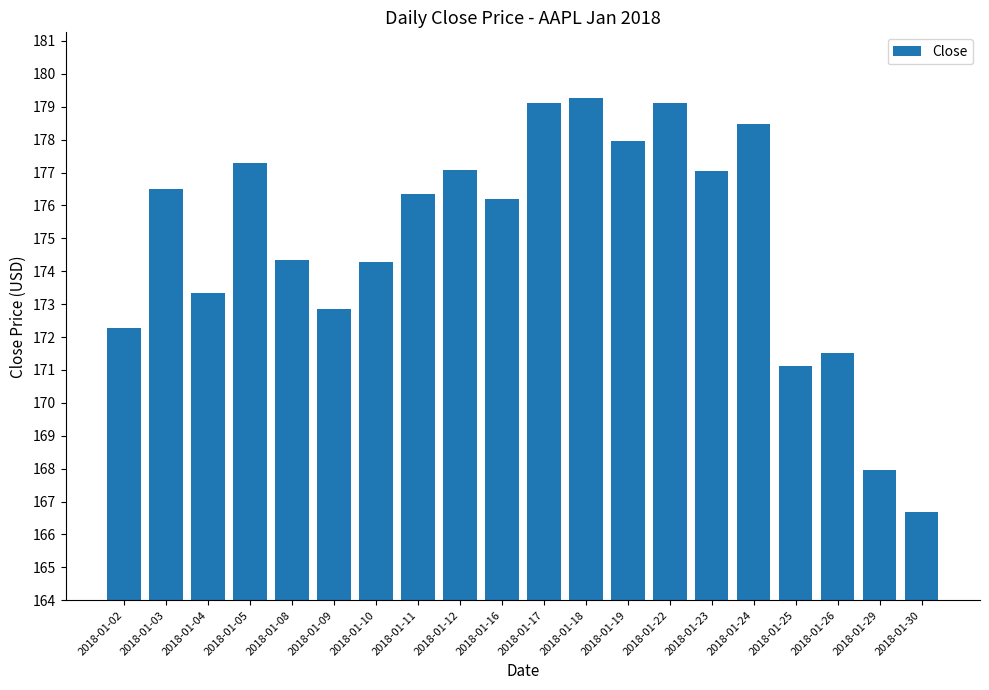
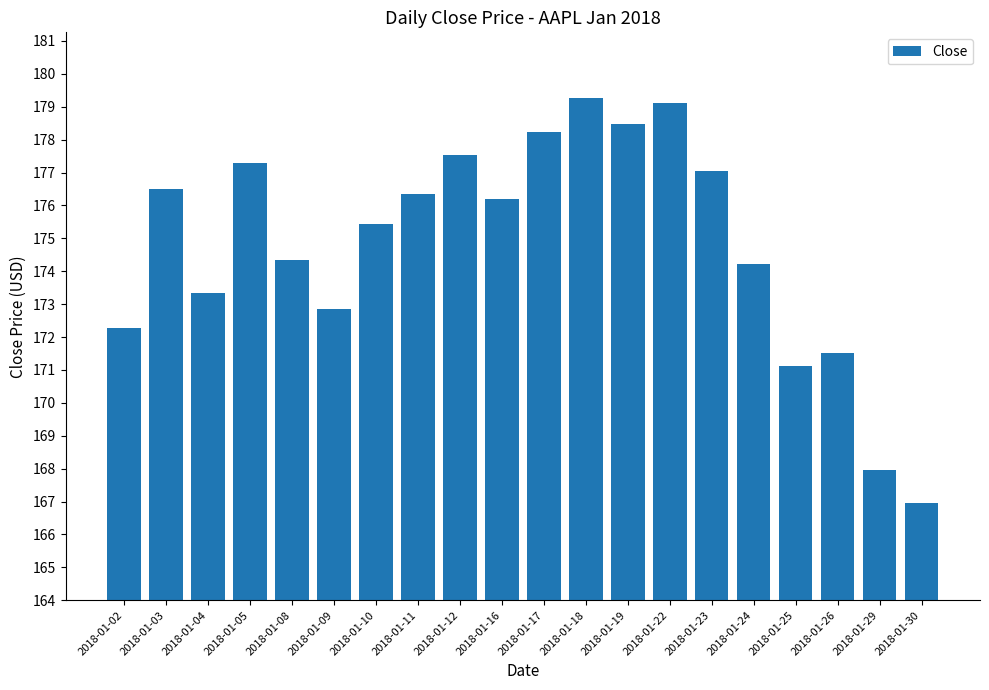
2018-01-10: 174.3 -> 175.4
2018-01-12: 177.1 -> 177.5
2018-01-17: 179.1 -> 178.2
2018-01-19: 178.0 -> 178.5
2018-01-24: 178.5 -> 174.2
2018-01-30: 166.7 -> 167.0
